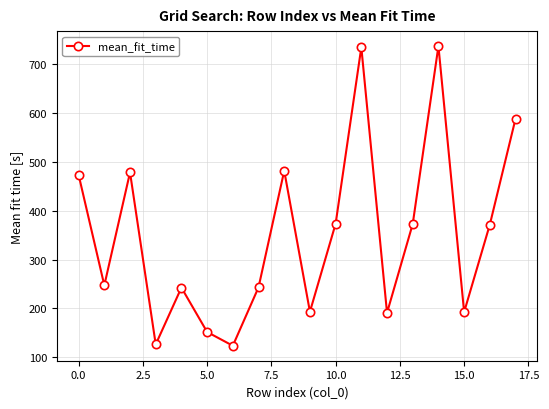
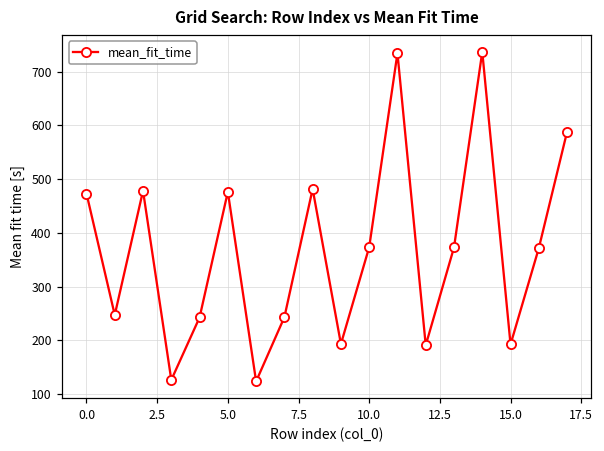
5.0: 150 -> 480
